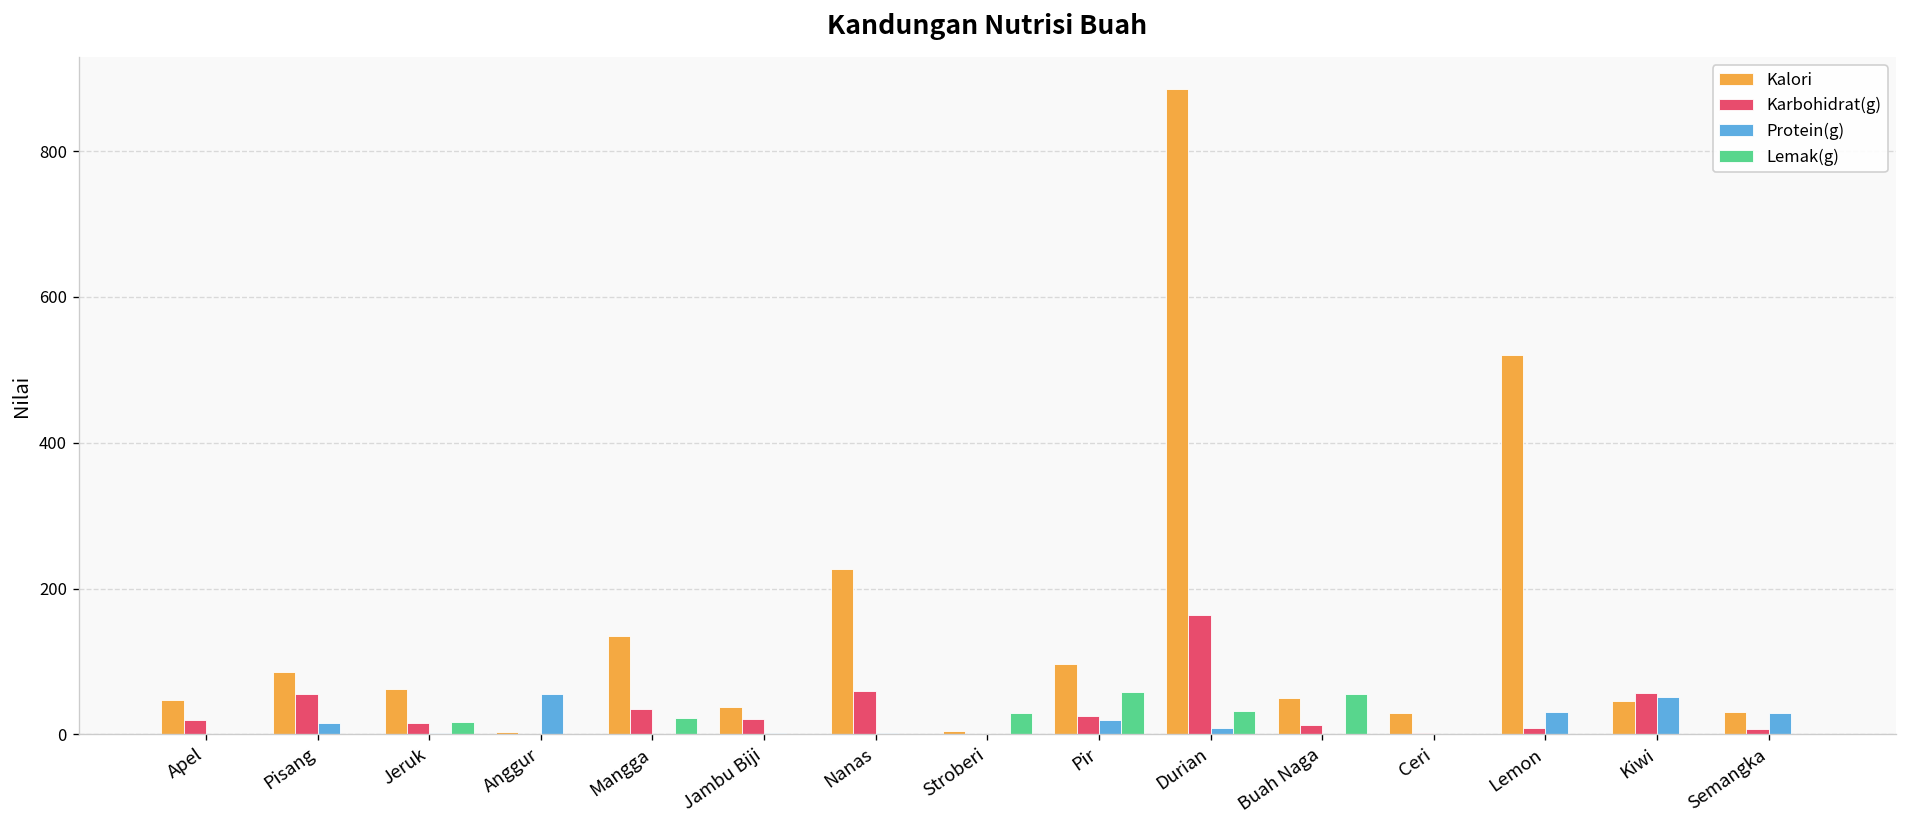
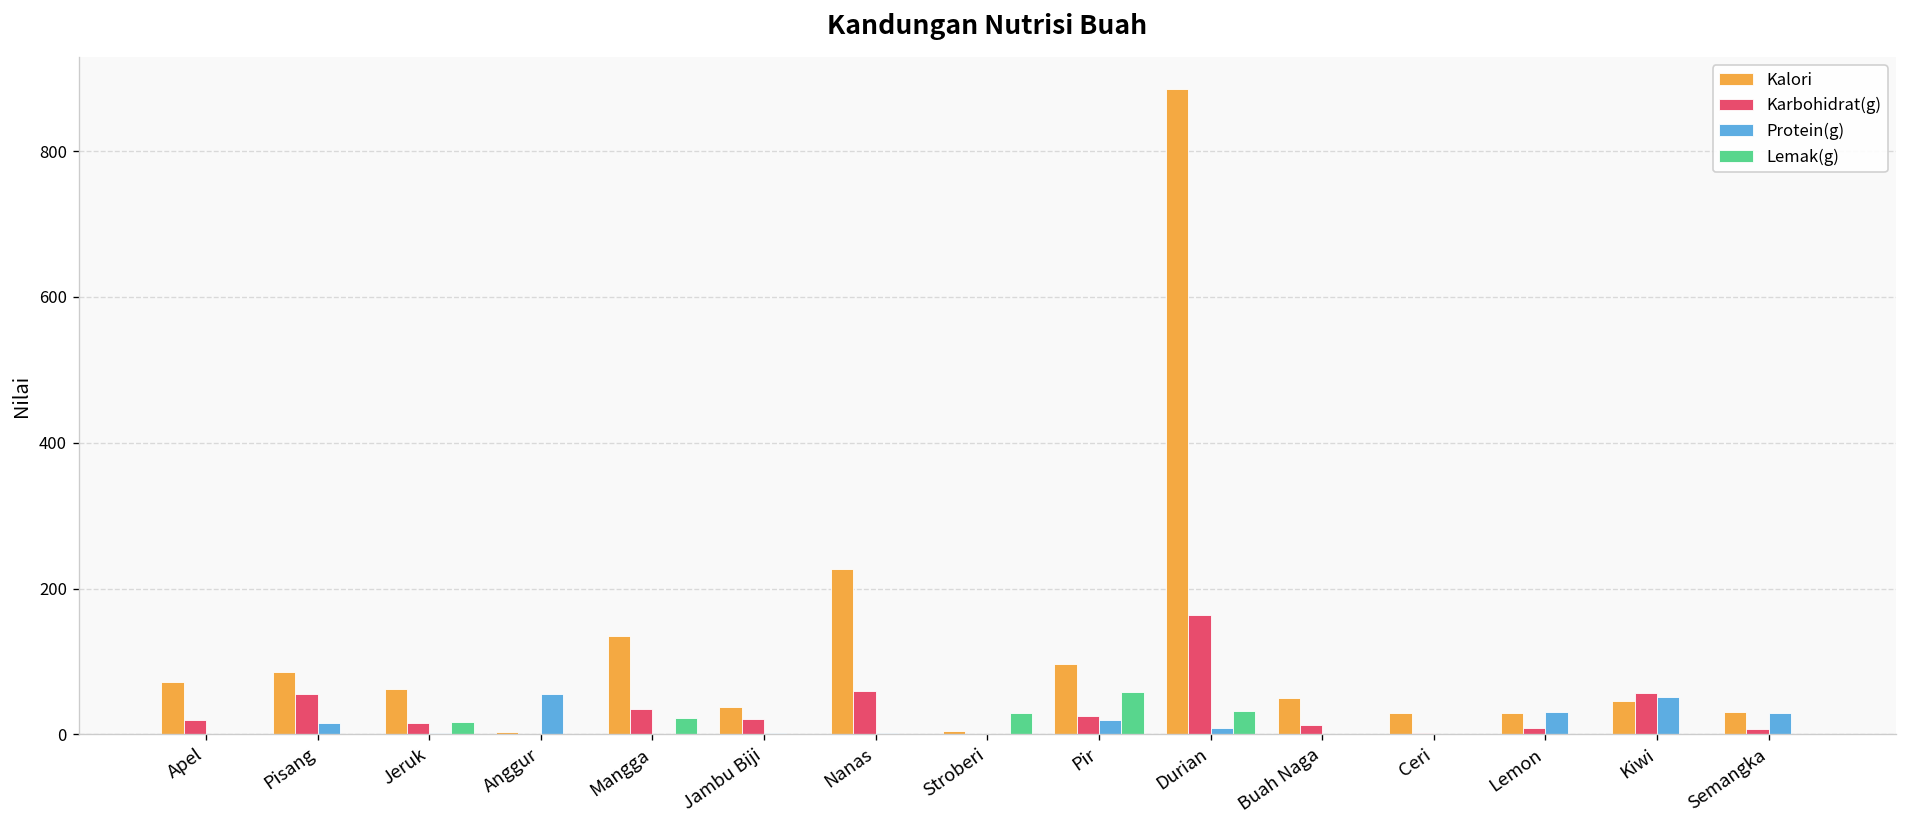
Kalori, Apel: 50 -> 70
Lemak(g), Buah Naga: 60 -> 0
Kalori, Lemon: 520 -> 30
